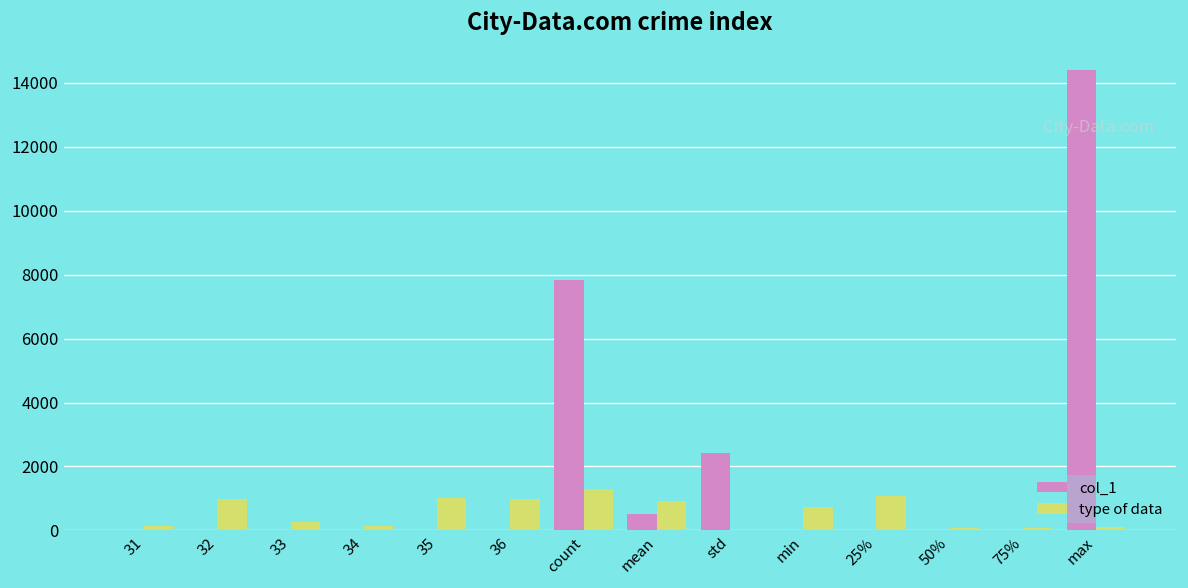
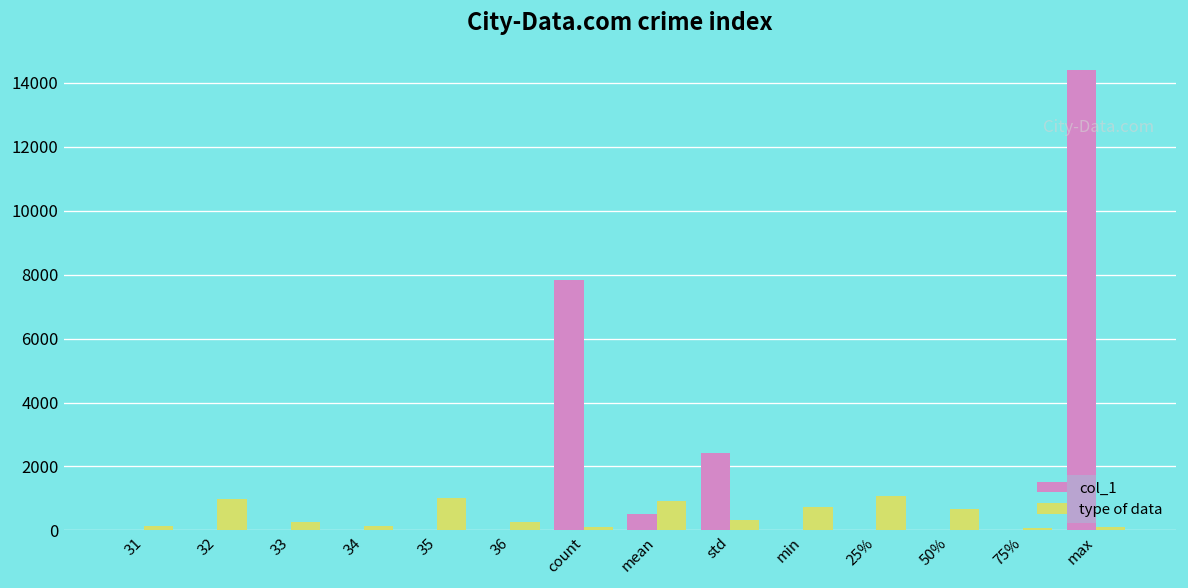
type of data, 36: 1000 -> 300
type of data, count: 1300 -> 100
type of data, std: 0 -> 300
type of data, 50%: 100 -> 700
